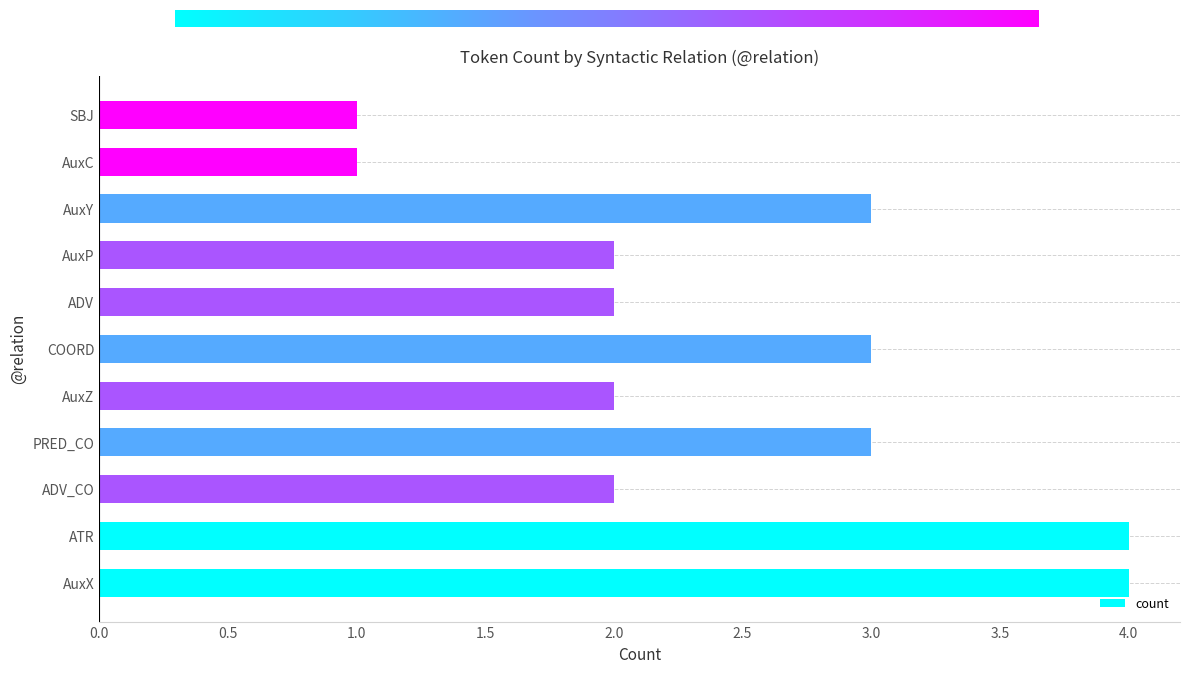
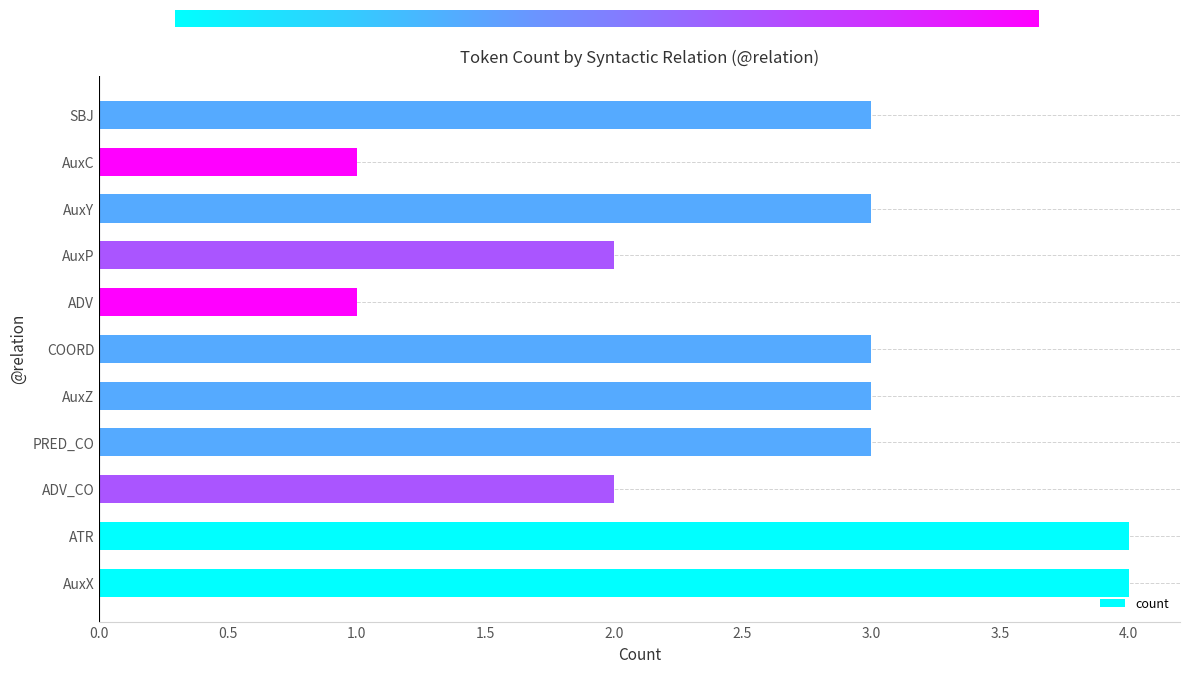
SBJ: 1 -> 3
ADV: 2 -> 1
AuxZ: 2 -> 3
